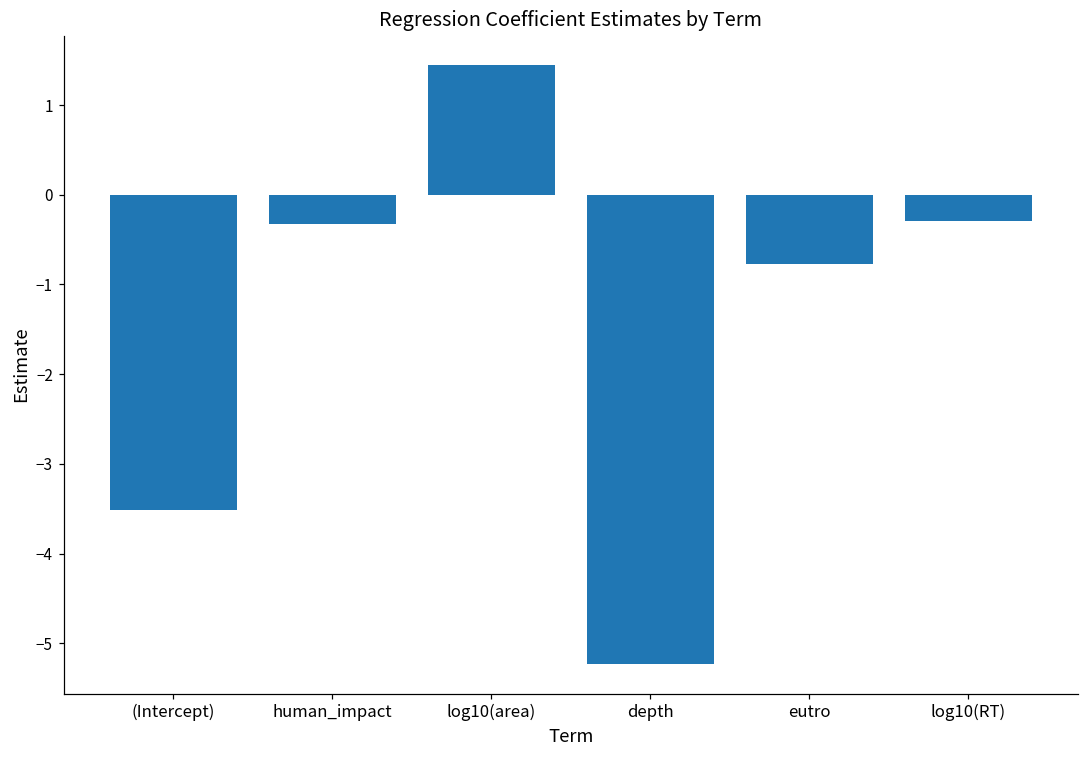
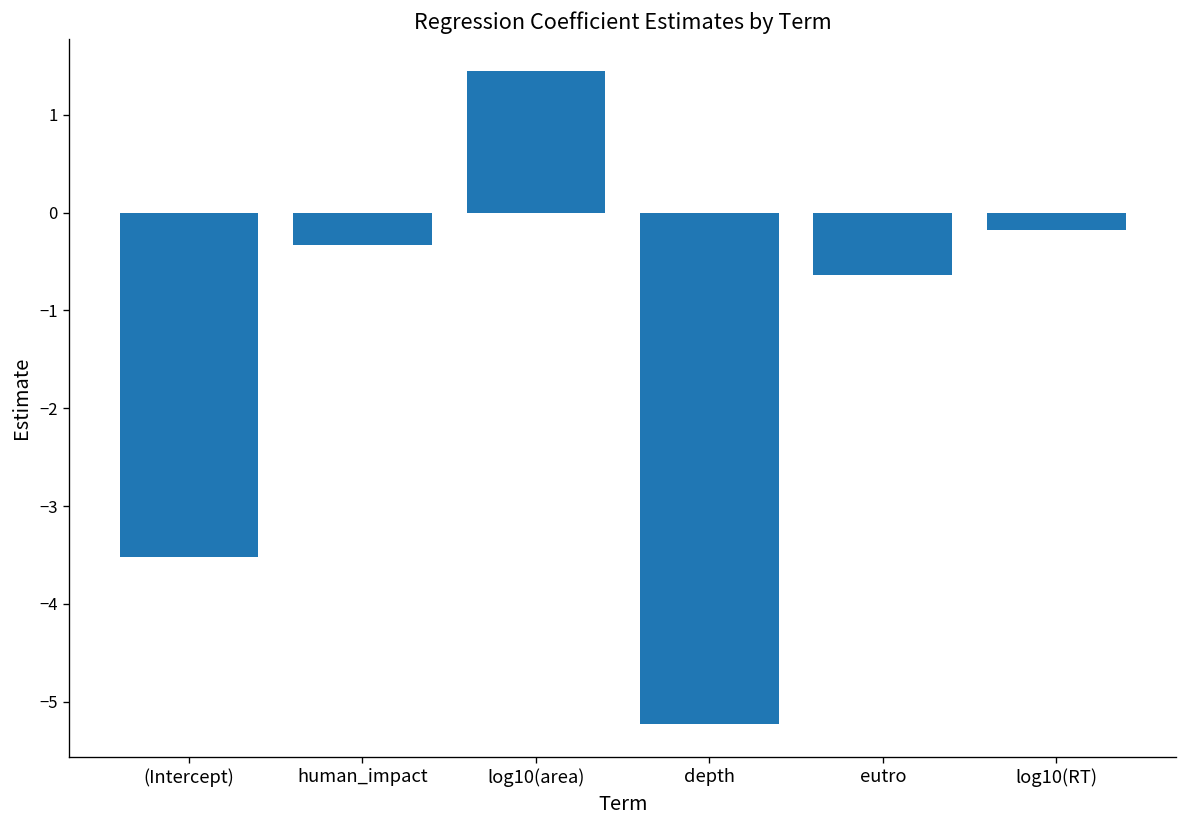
eutro: -0.8 -> -0.6
log10(RT): -0.3 -> -0.2
